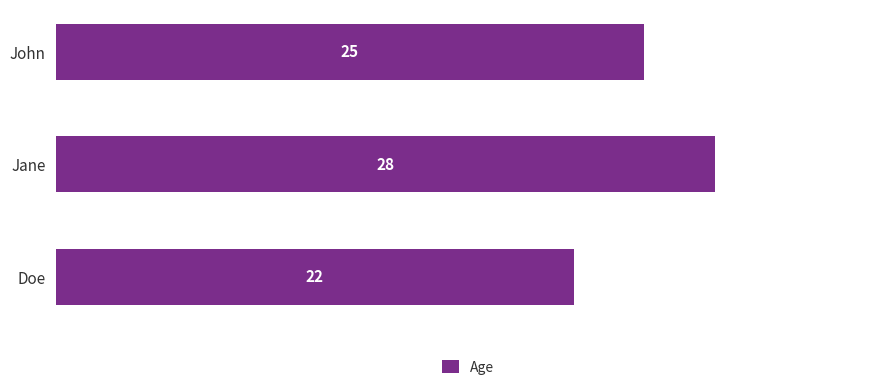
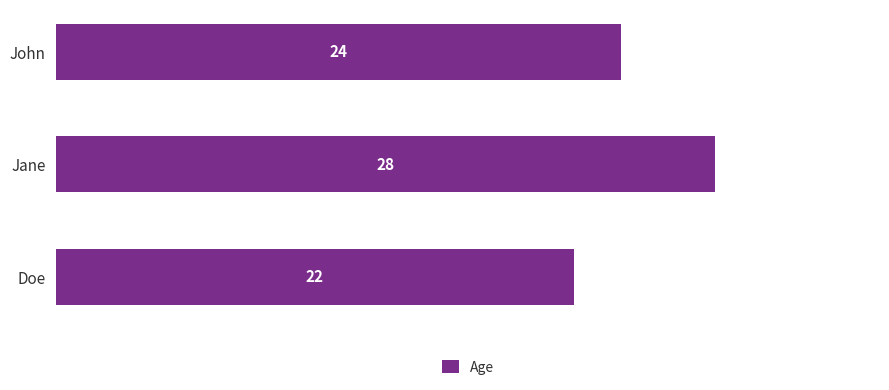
John: 25 -> 24
